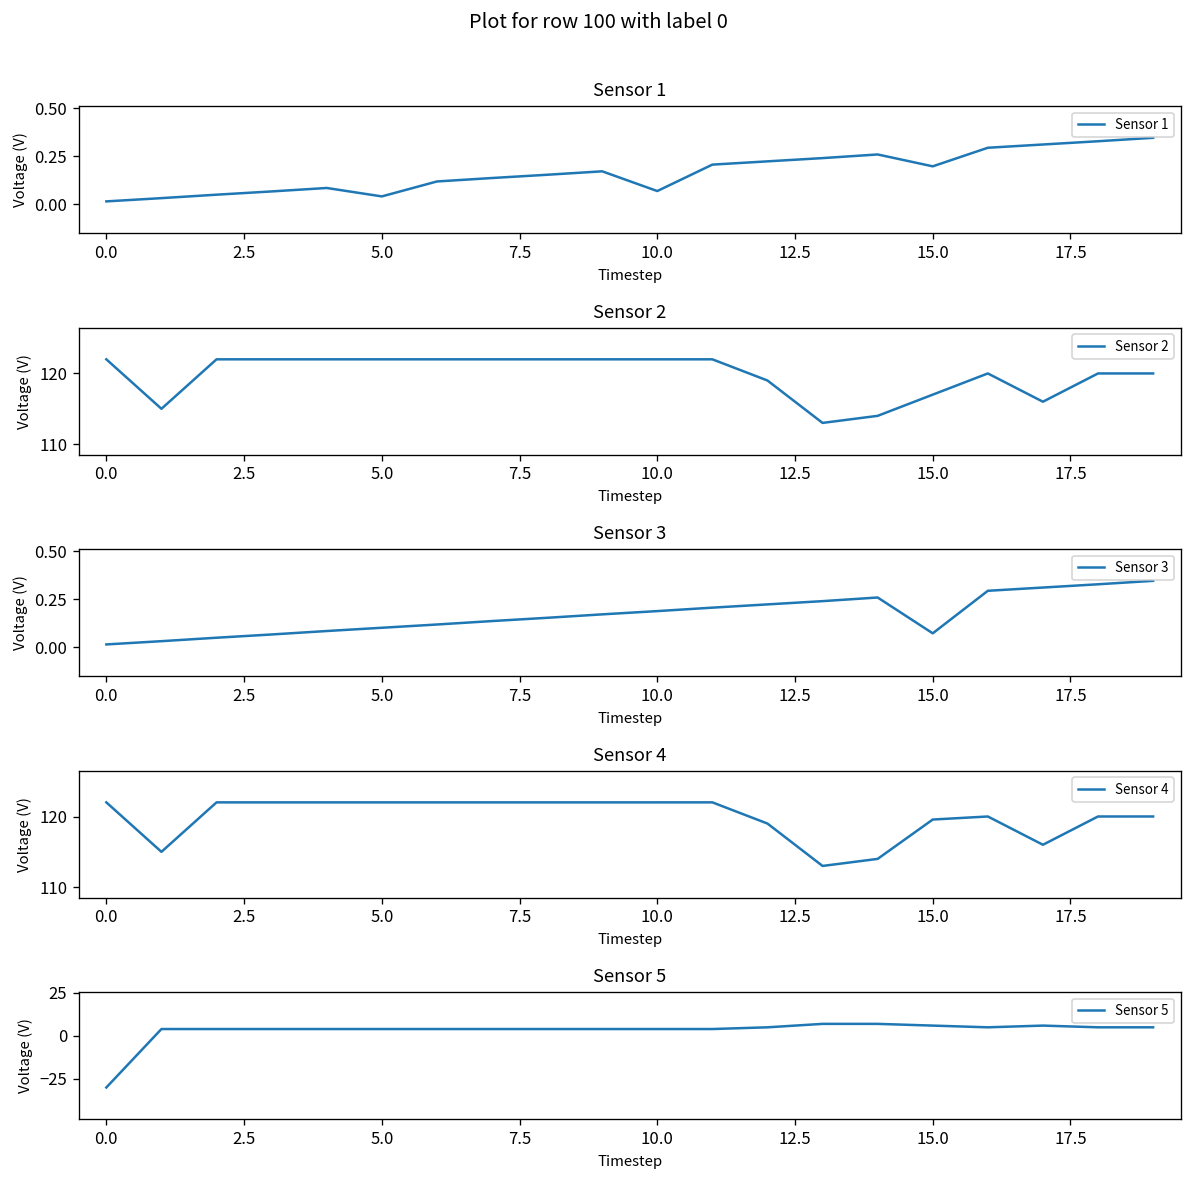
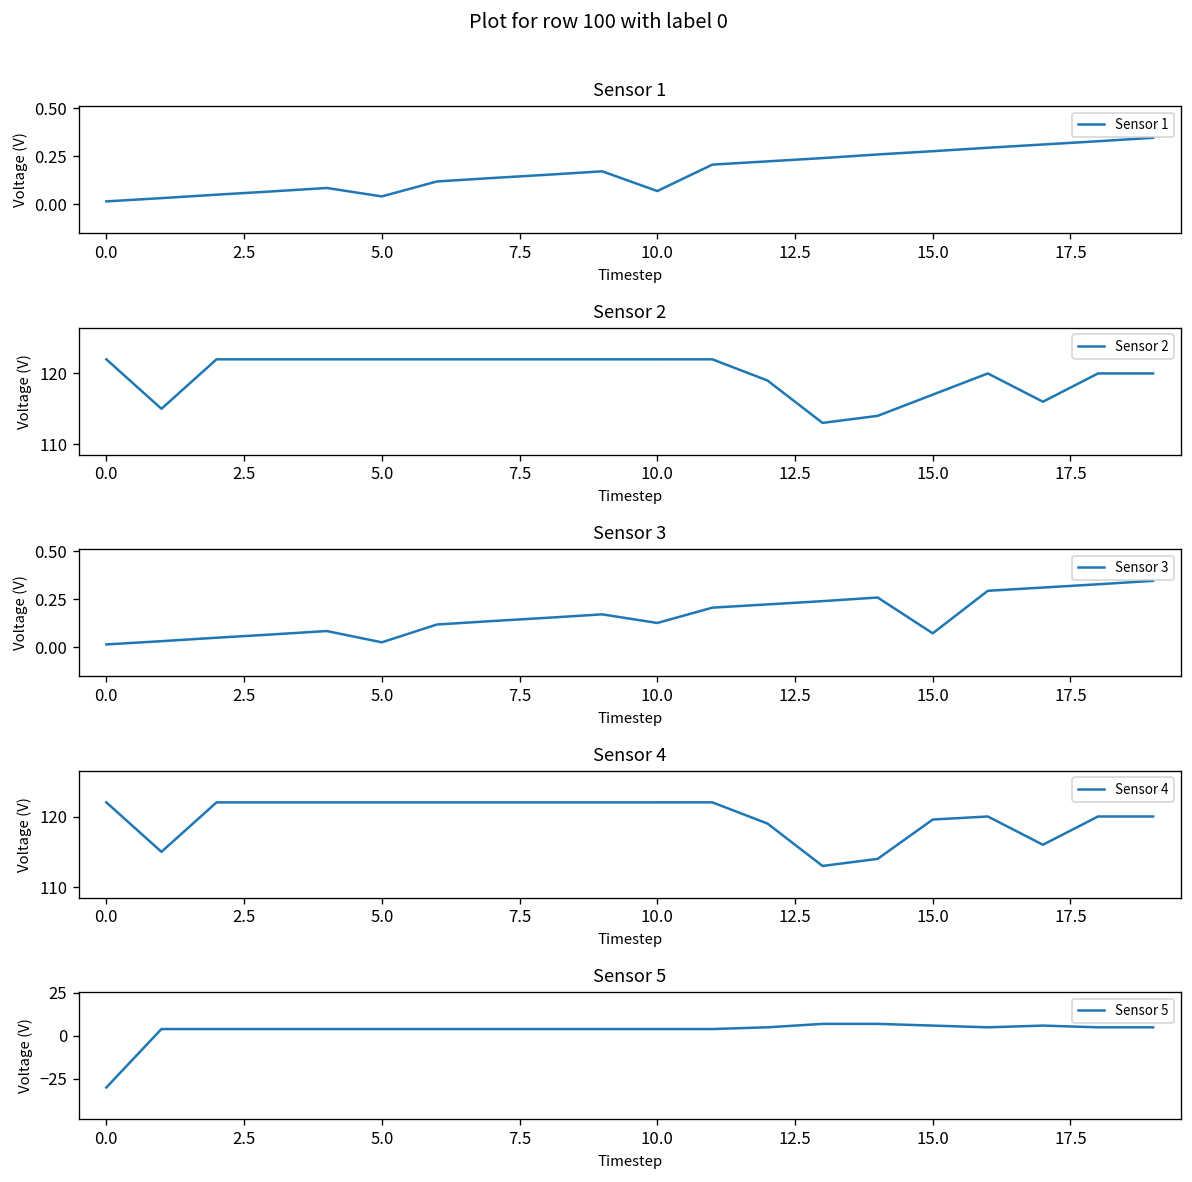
Sensor 1, 15.0: 0.20 -> 0.28
Sensor 3, 5.0: 0.10 -> 0.03
Sensor 3, 10.0: 0.19 -> 0.13
